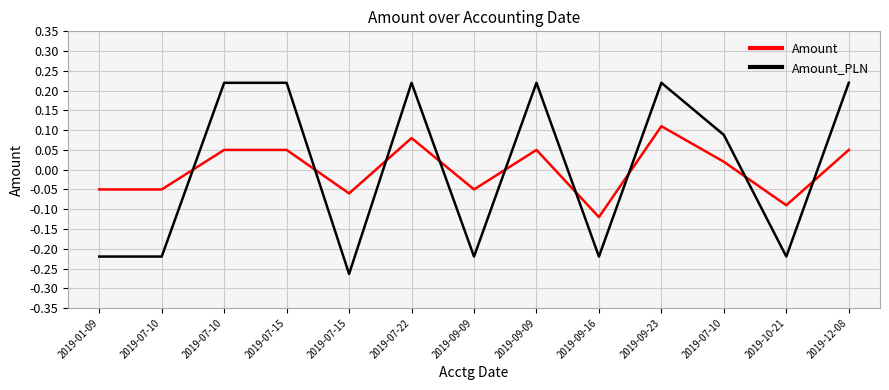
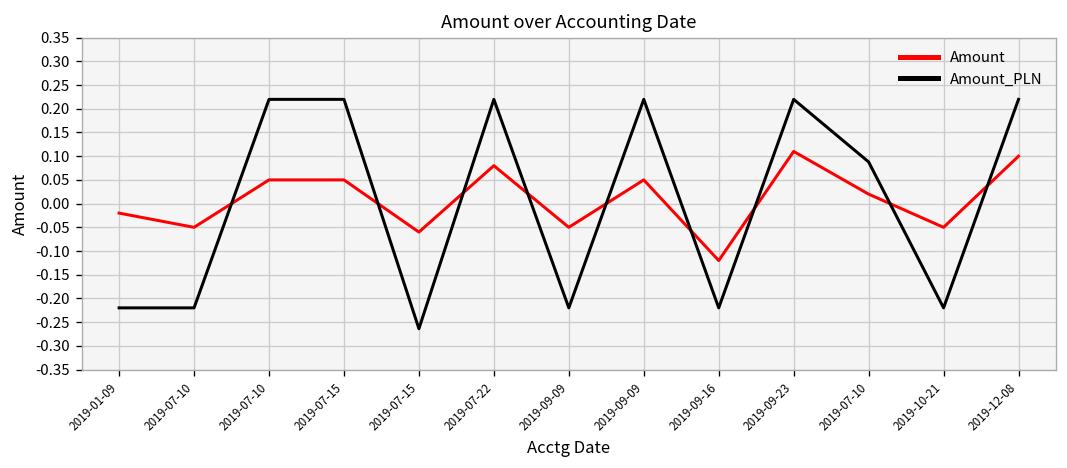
Amount, 2019-01-09: -0.05 -> -0.02
Amount, 2019-10-21: -0.09 -> -0.05
Amount, 2019-12-08: 0.05 -> 0.10
